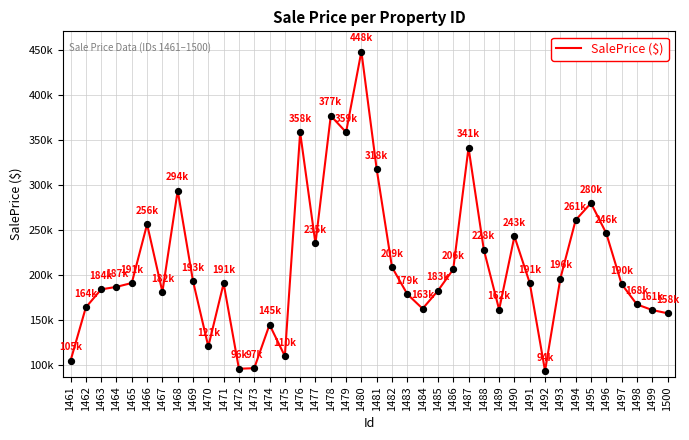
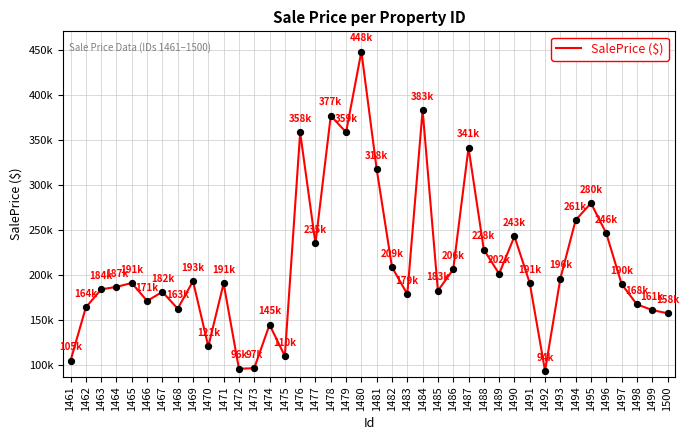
1466: 256k -> 171k
1468: 294k -> 163k
1484: 163k -> 383k
1489: 162k -> 202k
